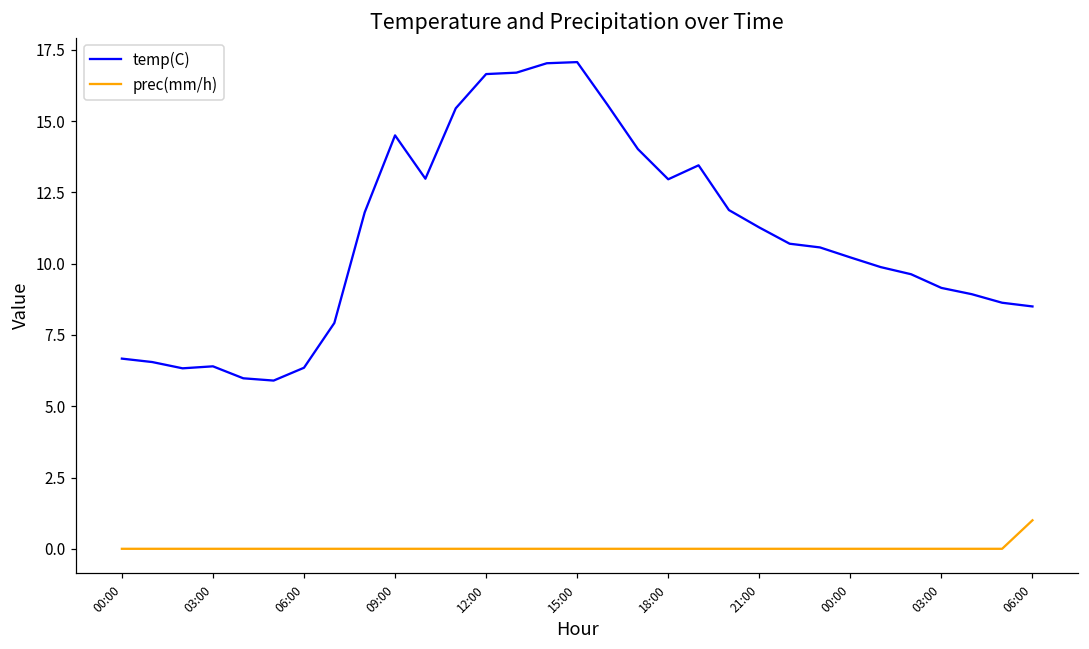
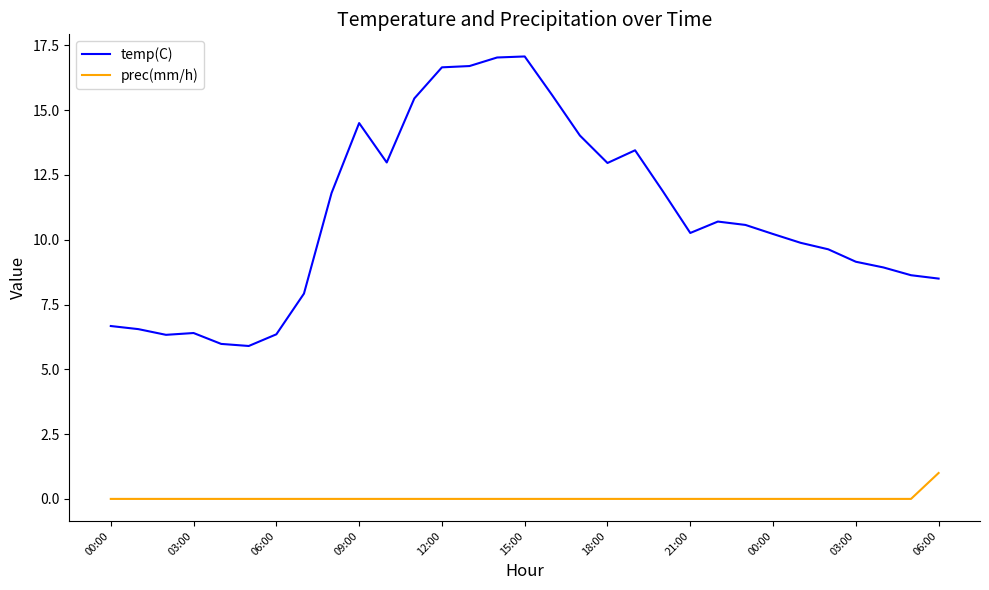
temp(C), 21:00: 11.3 -> 10.3
